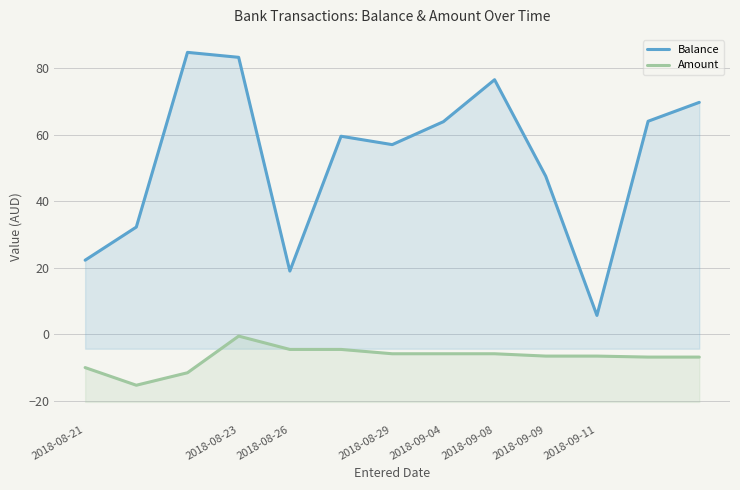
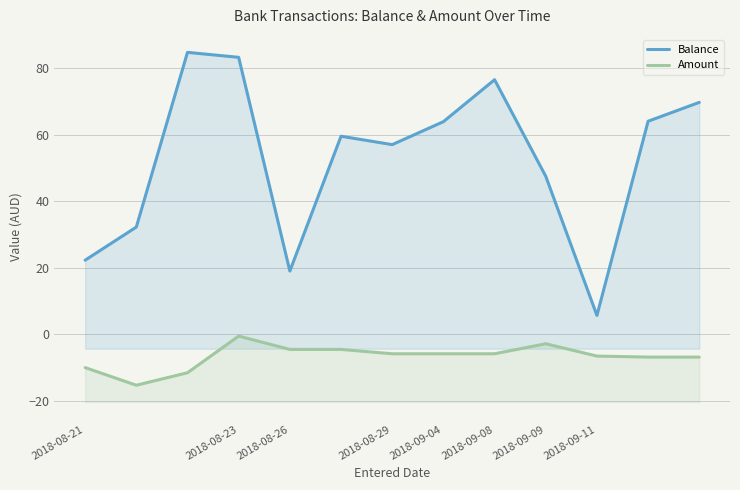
Amount, 2018-09-09: -7 -> -3
